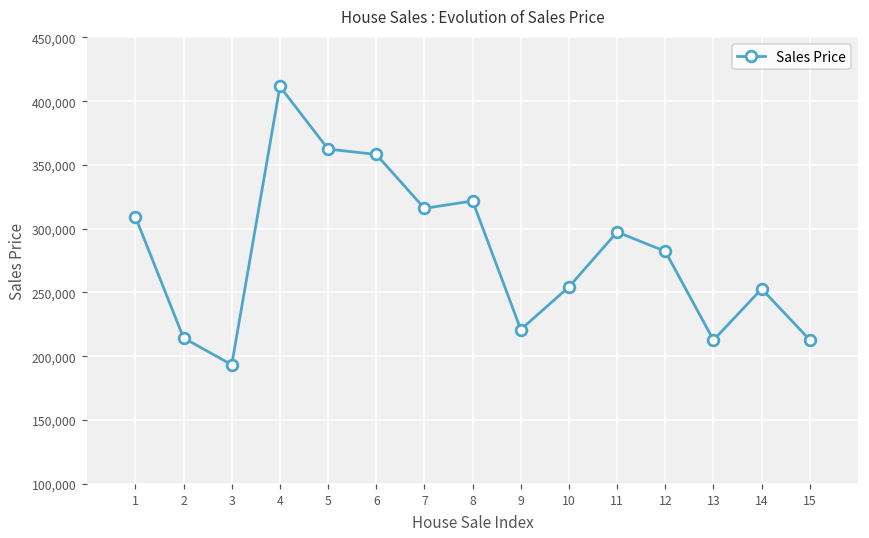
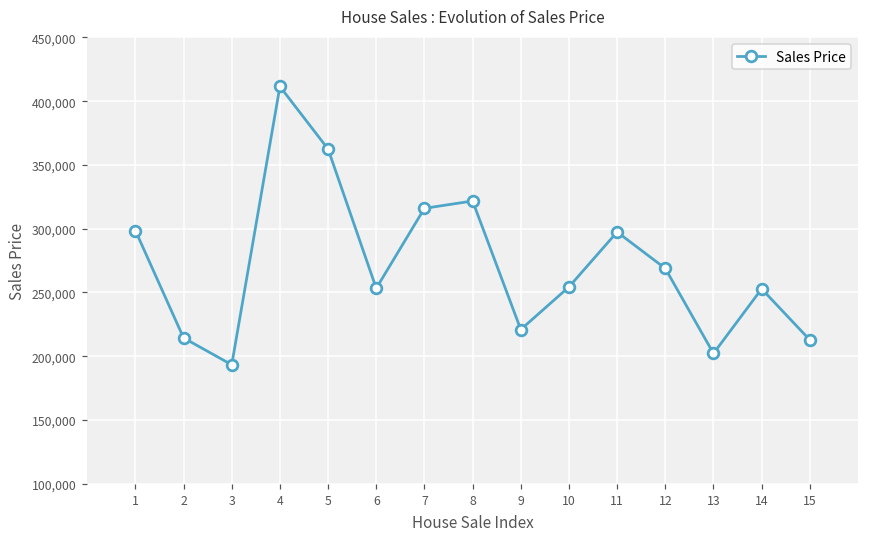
1: 309,000 -> 299,000
6: 358,000 -> 253,000
12: 282,000 -> 269,000
13: 213,000 -> 202,000
